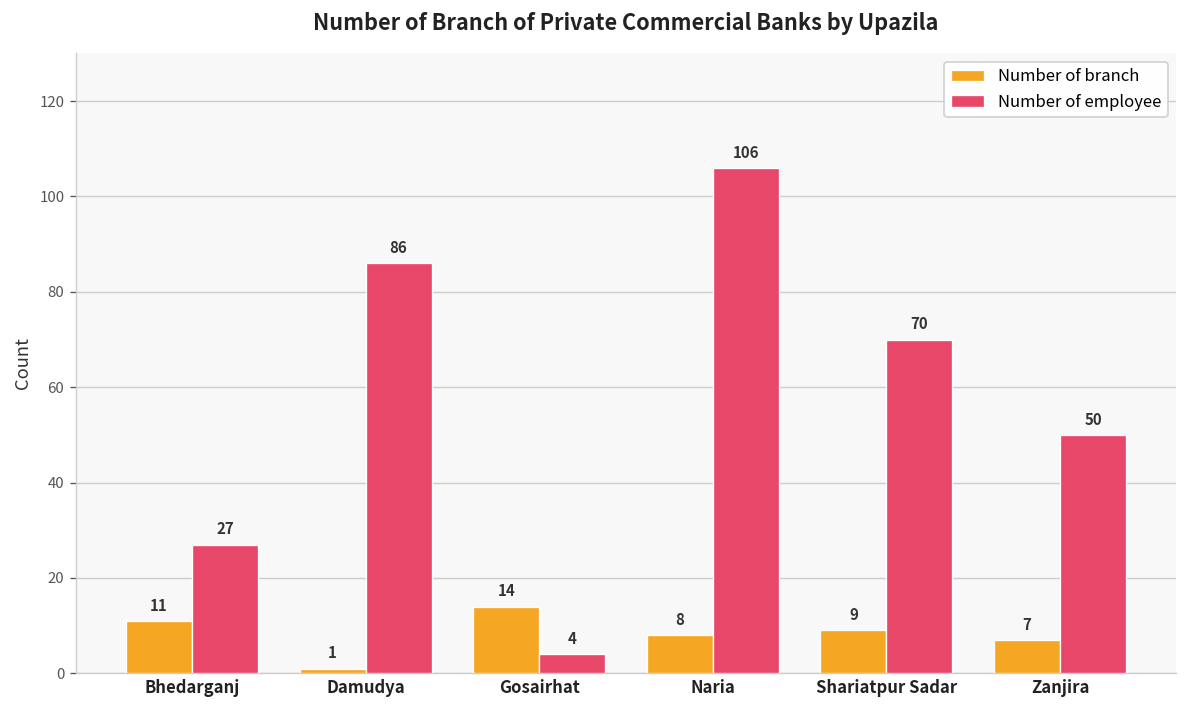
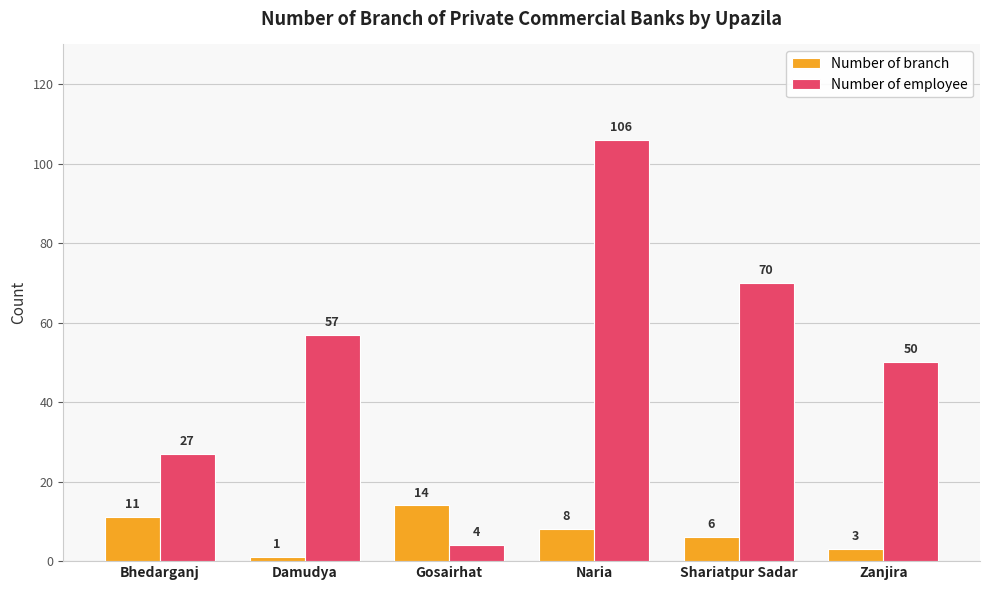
Number of employee, Damudya: 86 -> 57
Number of branch, Shariatpur Sadar: 9 -> 6
Number of branch, Zanjira: 7 -> 3
